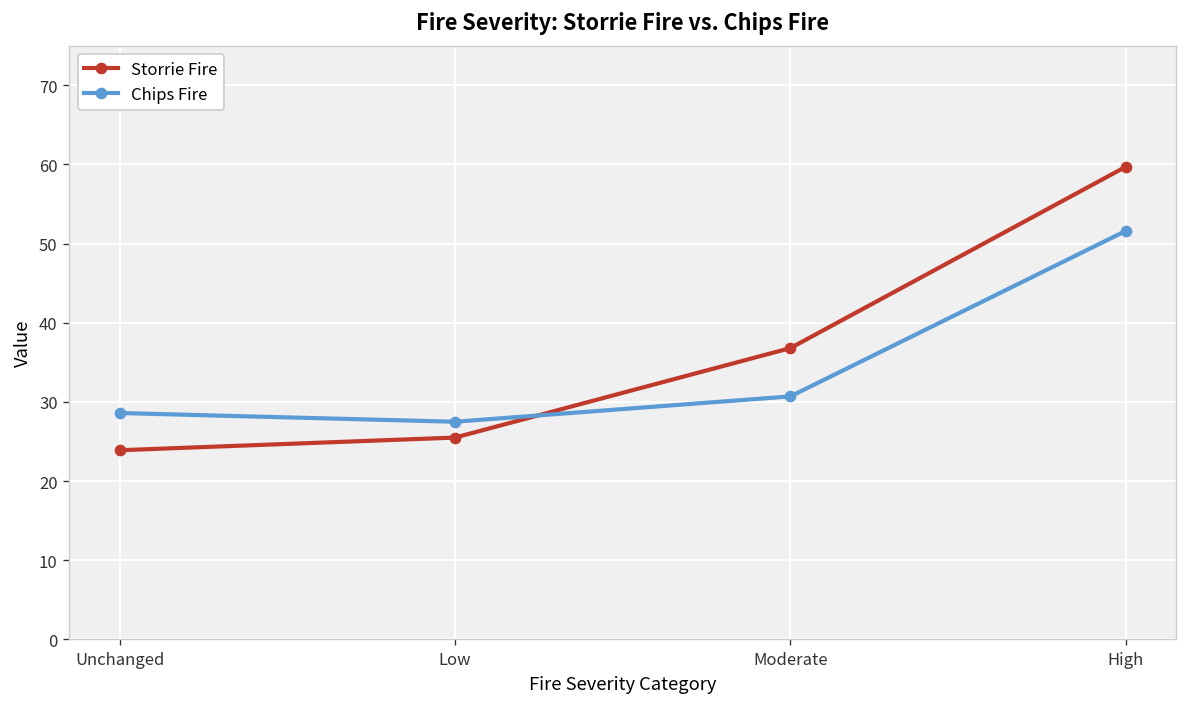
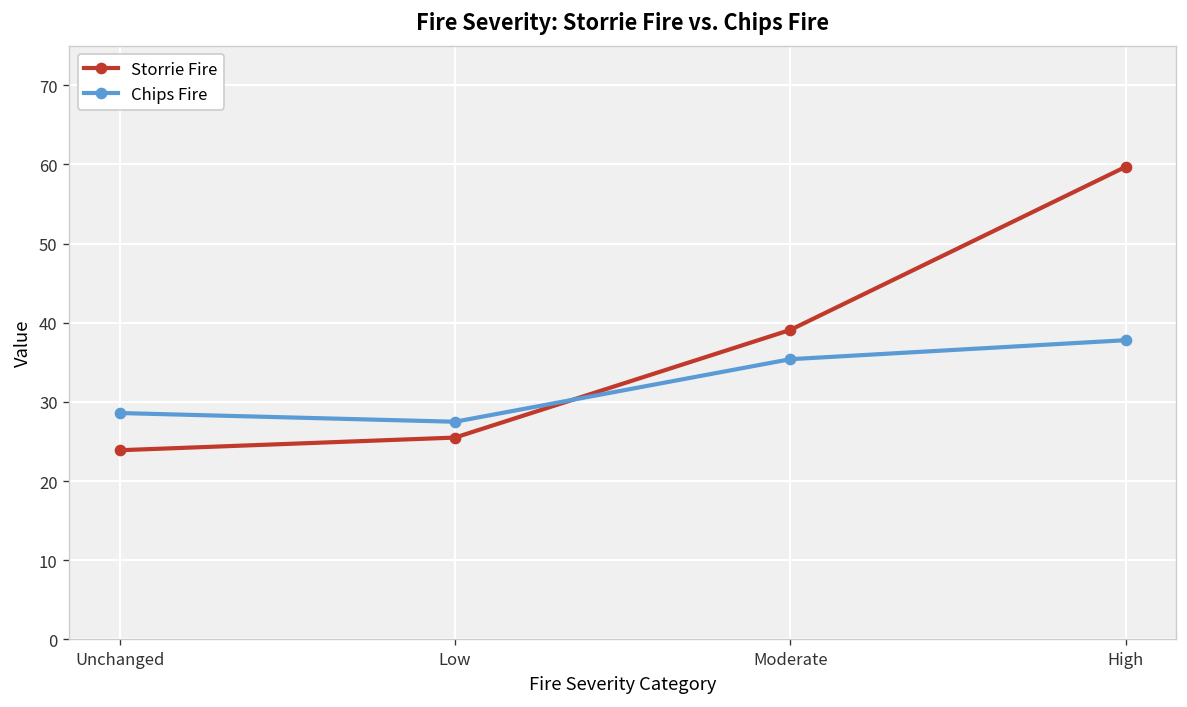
Storrie Fire, Moderate: 37 -> 39
Chips Fire, Moderate: 31 -> 35
Chips Fire, High: 52 -> 38
